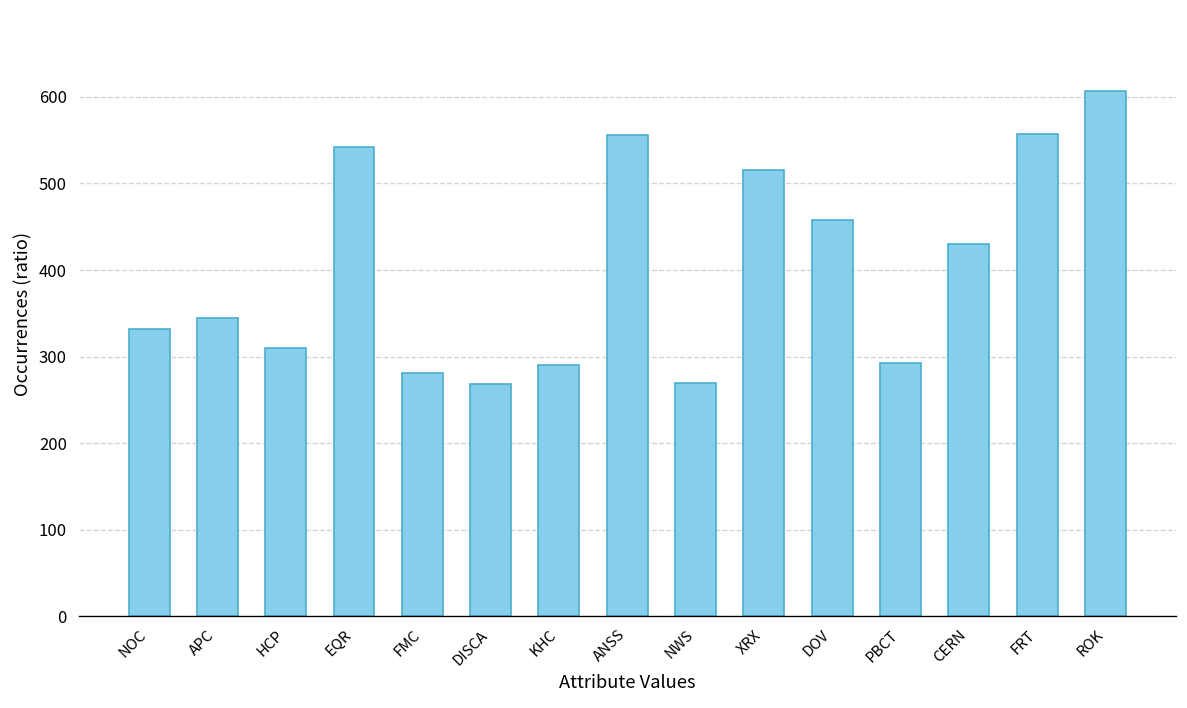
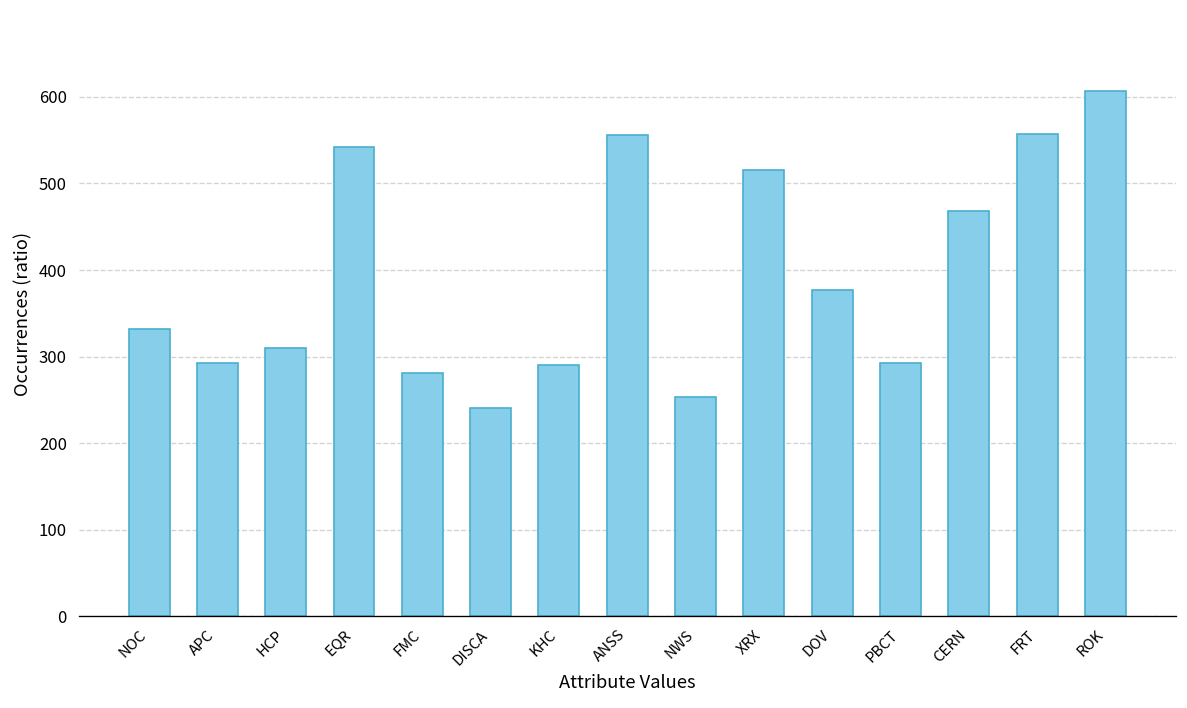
APC: 350 -> 290
DISCA: 270 -> 240
NWS: 270 -> 250
DOV: 460 -> 380
CERN: 430 -> 470
